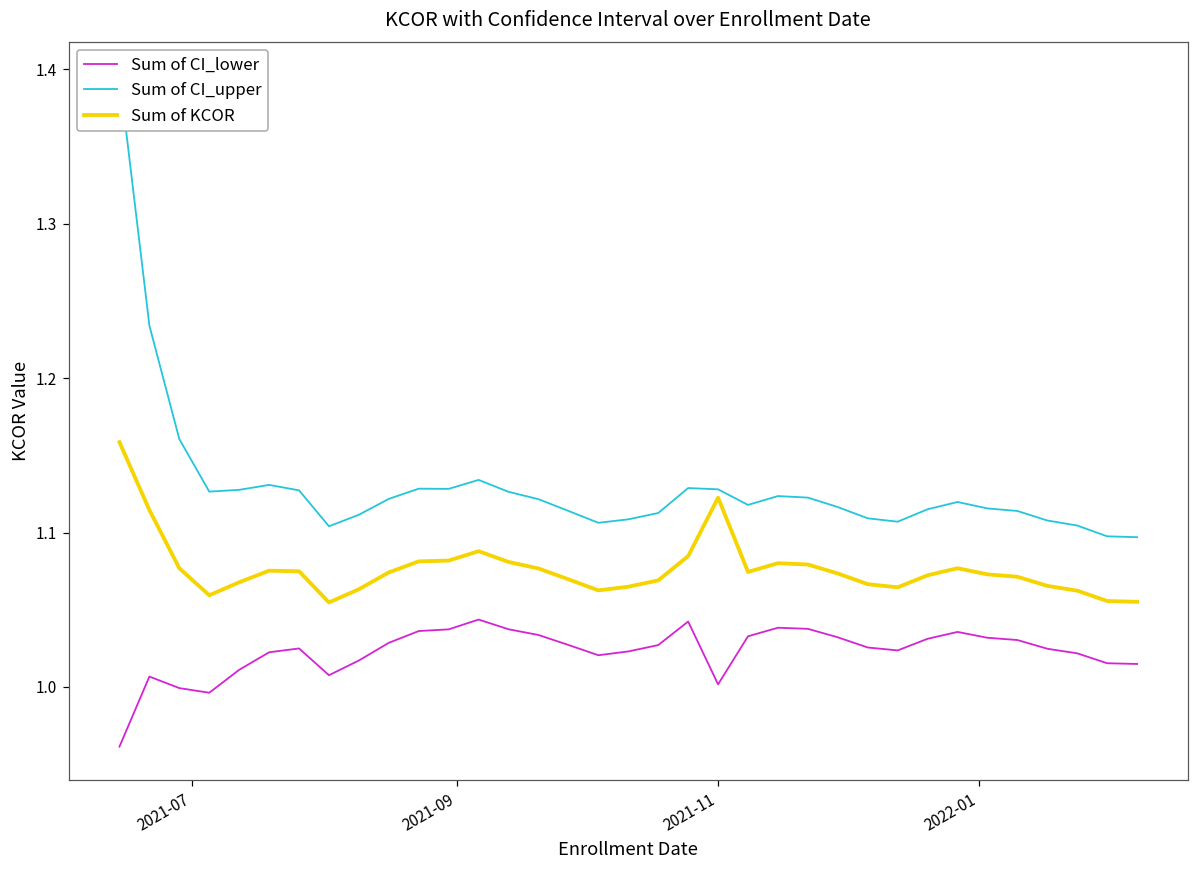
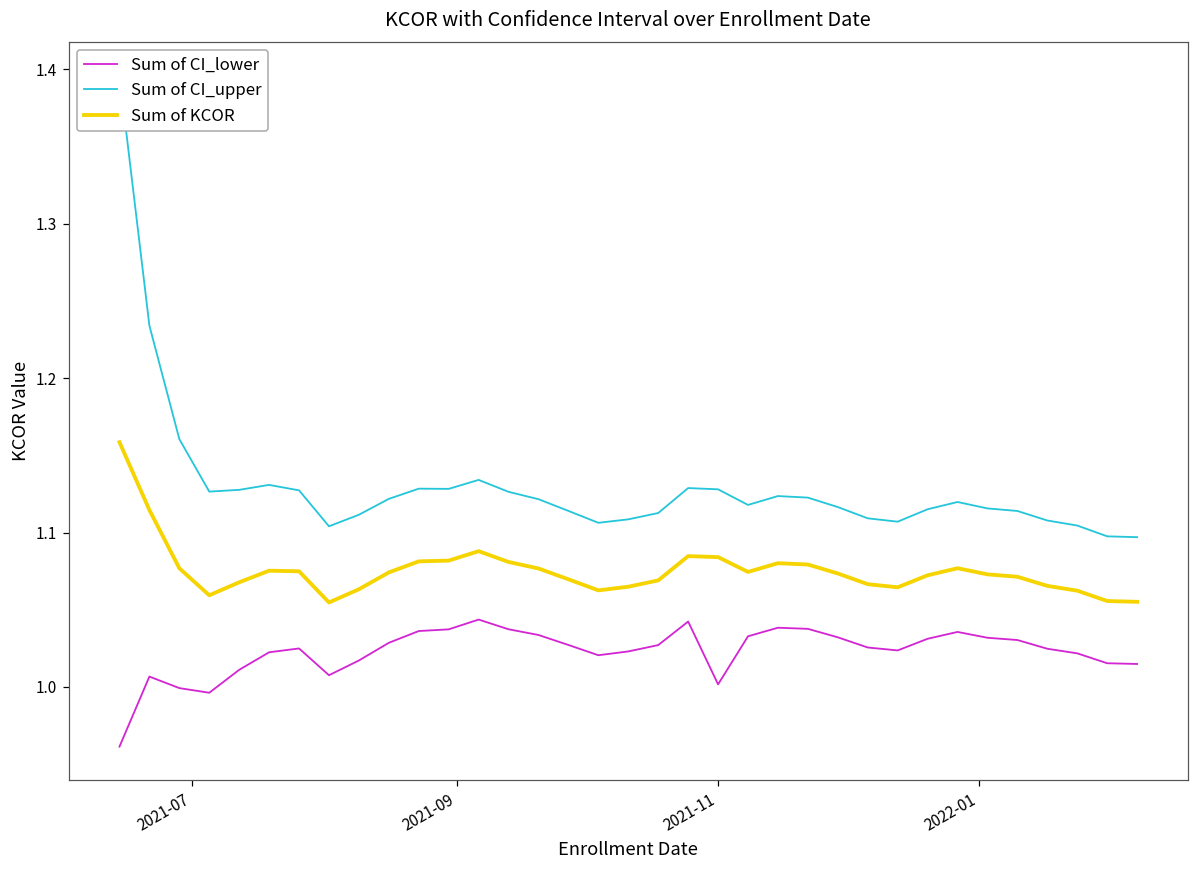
Sum of KCOR, 2021-11: 1.123 -> 1.084
